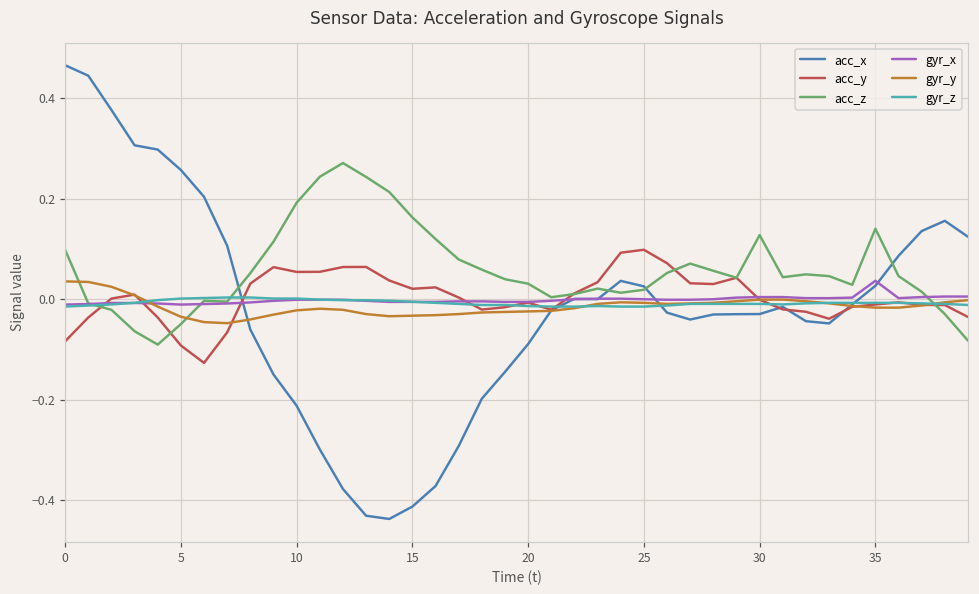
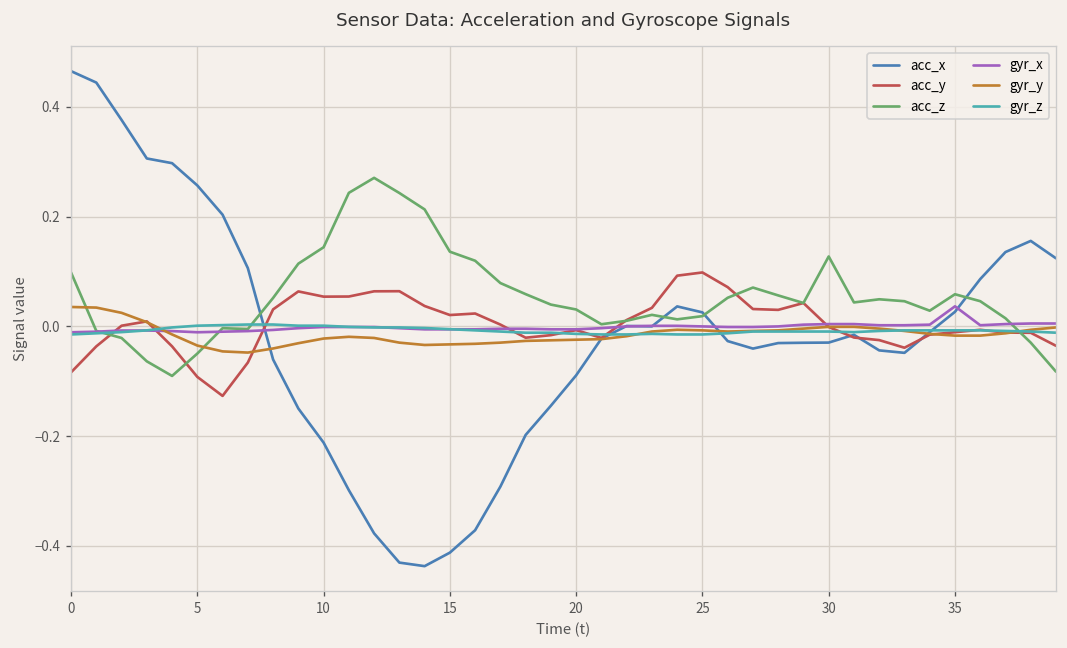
acc_z, 10: 0.19 -> 0.14
acc_z, 15: 0.16 -> 0.14
acc_z, 35: 0.14 -> 0.06
